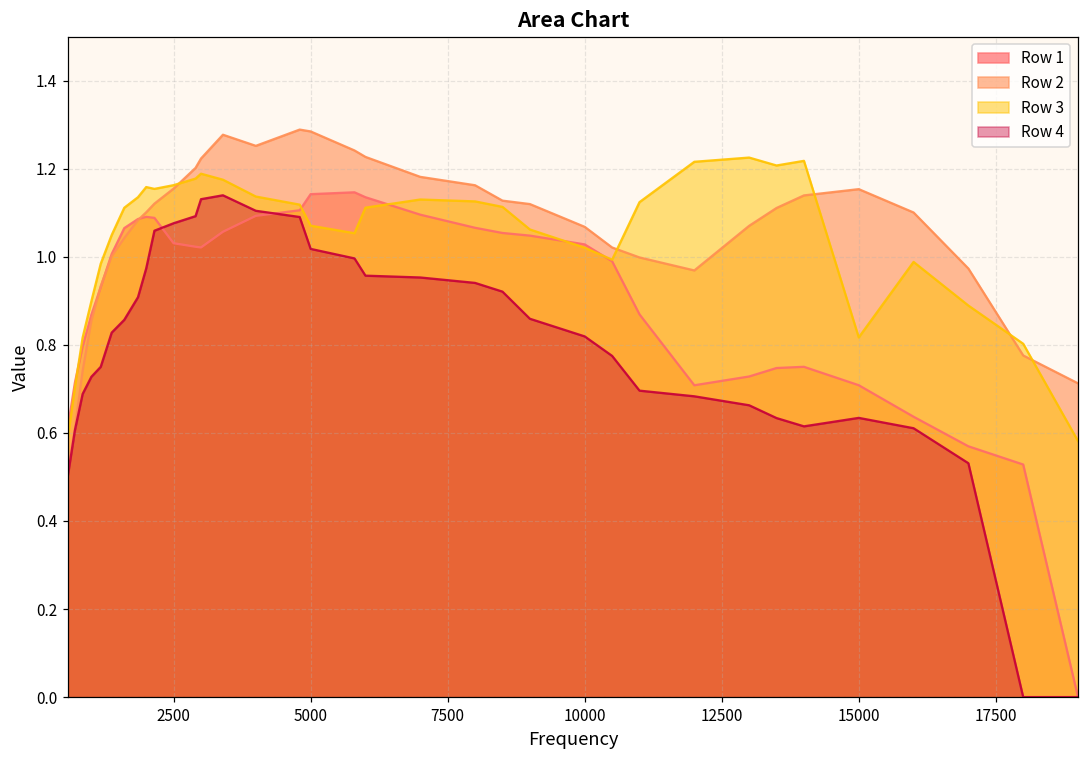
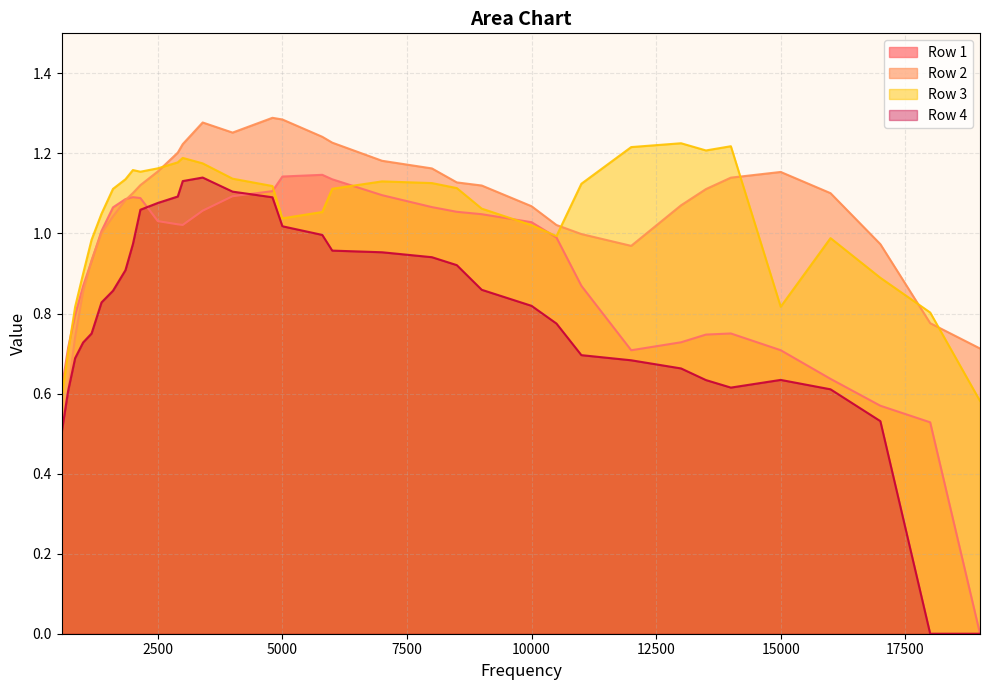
Row 3, 5000: 1.07 -> 1.04
